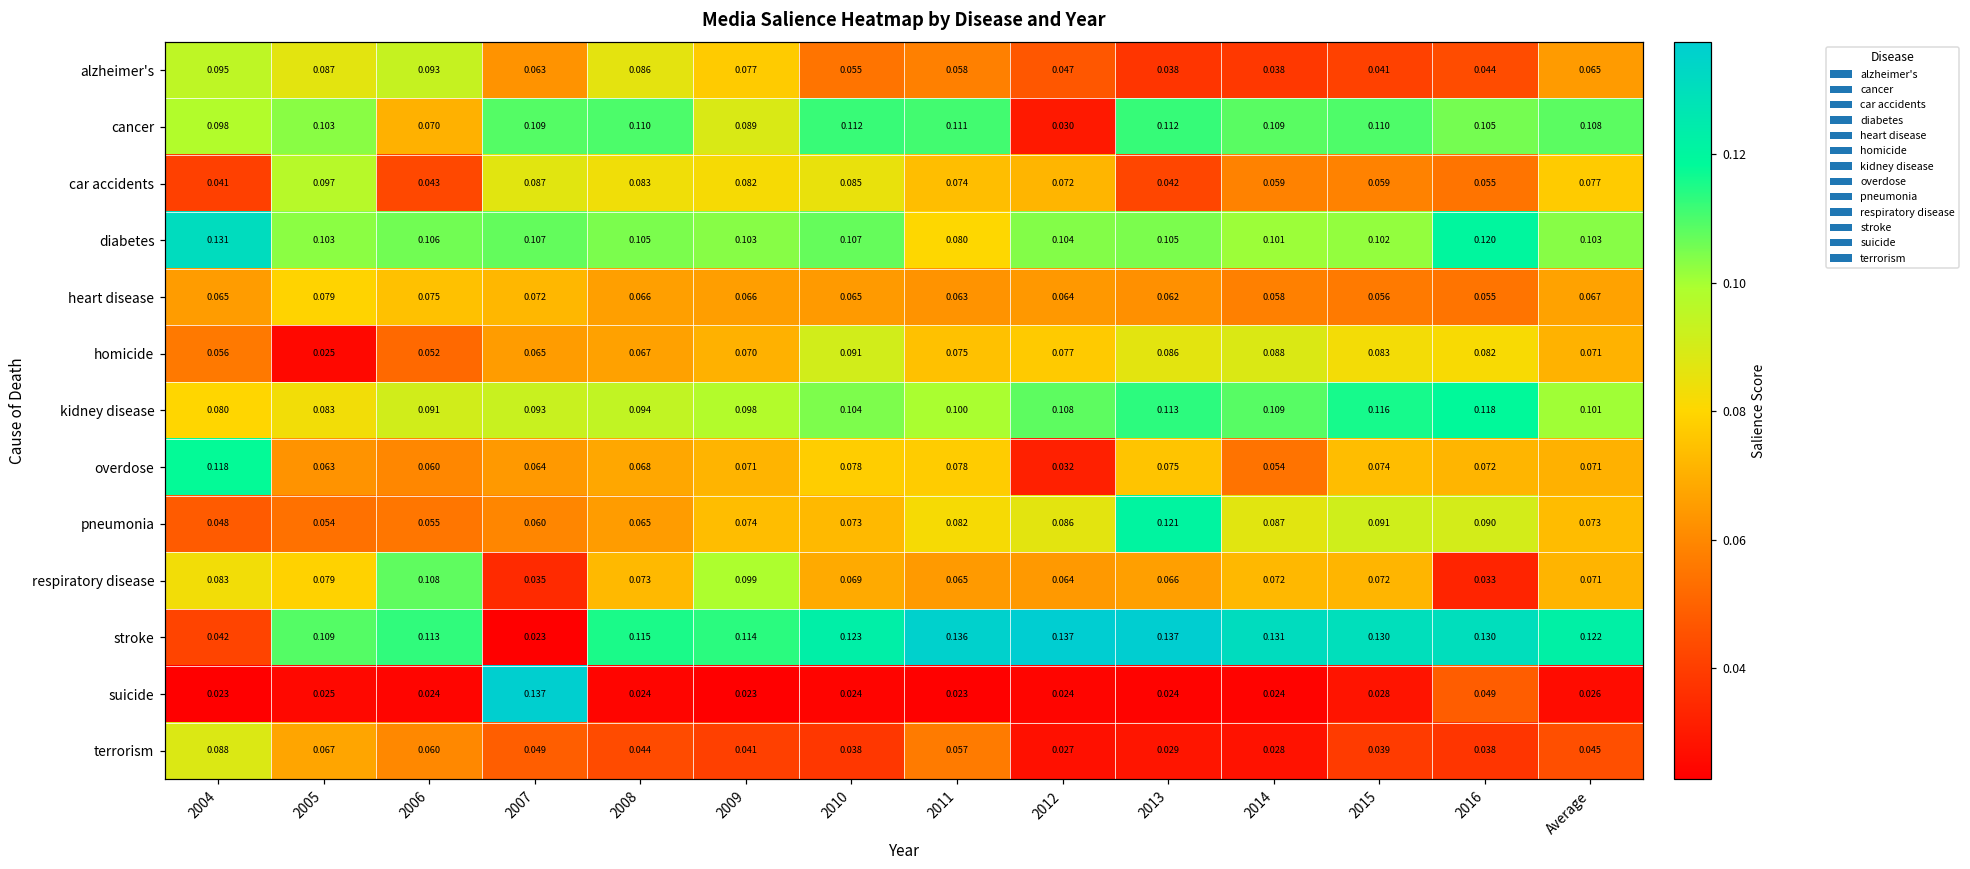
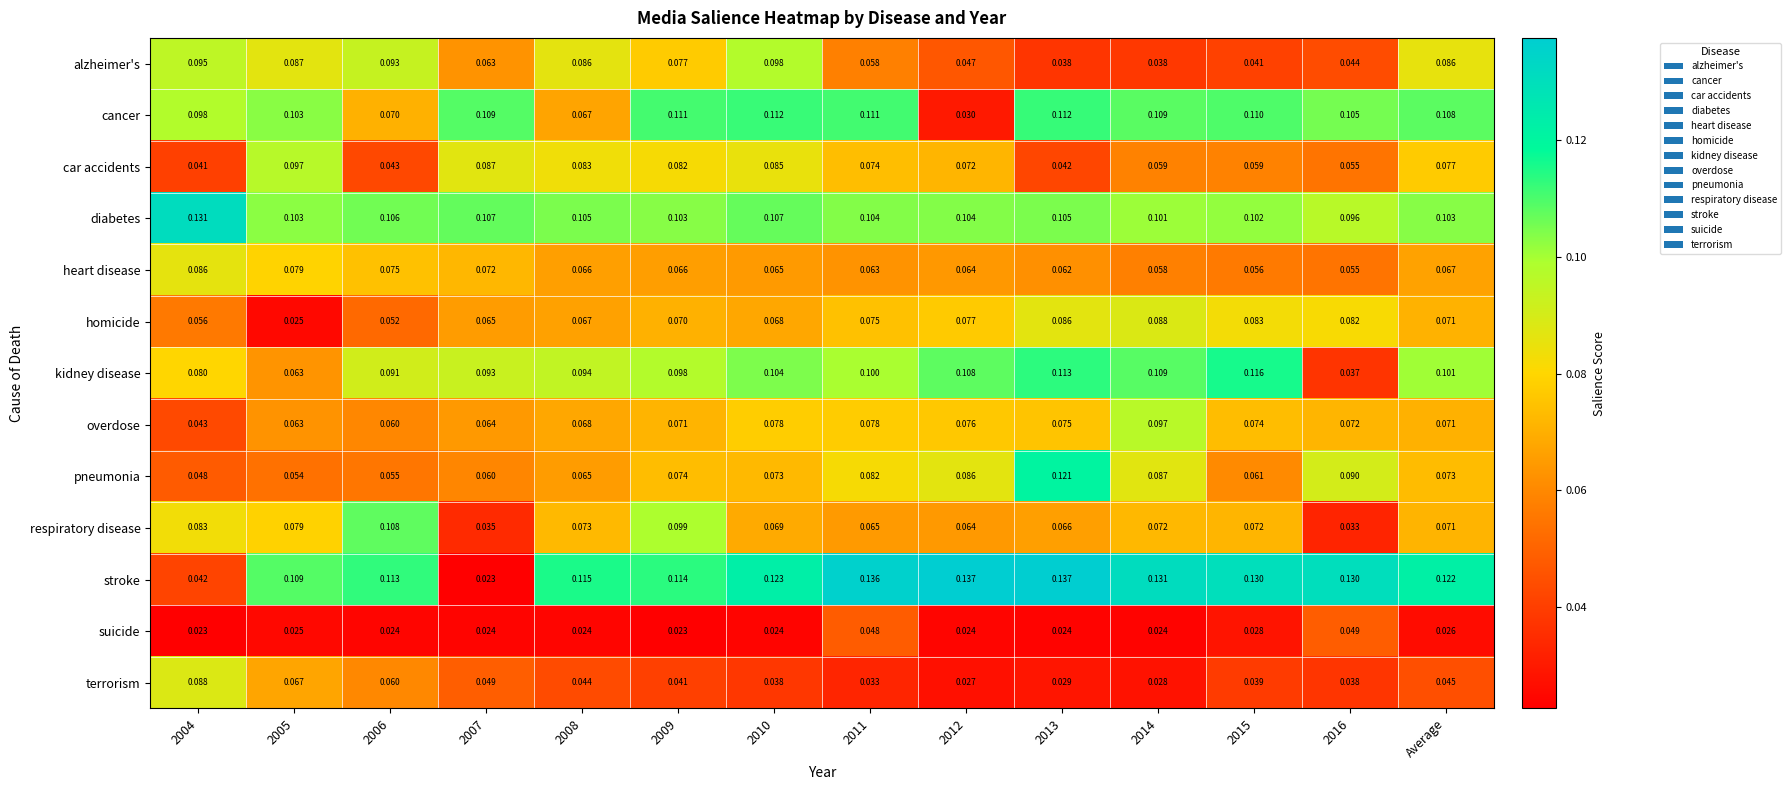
alzheimer's, 2010: 0.055 -> 0.098
alzheimer's, Average: 0.065 -> 0.086
cancer, 2008: 0.110 -> 0.067
cancer, 2009: 0.089 -> 0.111
diabetes, 2011: 0.080 -> 0.104
diabetes, 2016: 0.120 -> 0.096
heart disease, 2004: 0.065 -> 0.086
homicide, 2010: 0.091 -> 0.068
kidney disease, 2005: 0.083 -> 0.063
kidney disease, 2016: 0.118 -> 0.037
overdose, 2004: 0.118 -> 0.043
overdose, 2012: 0.032 -> 0.076
overdose, 2014: 0.054 -> 0.097
pneumonia, 2015: 0.091 -> 0.061
suicide, 2007: 0.137 -> 0.024
suicide, 2011: 0.023 -> 0.048
terrorism, 2011: 0.057 -> 0.033
